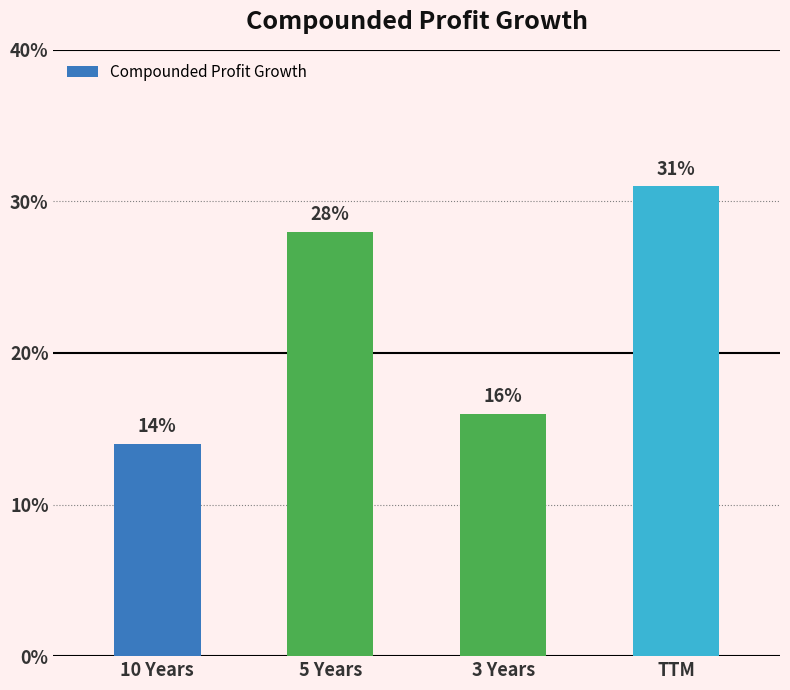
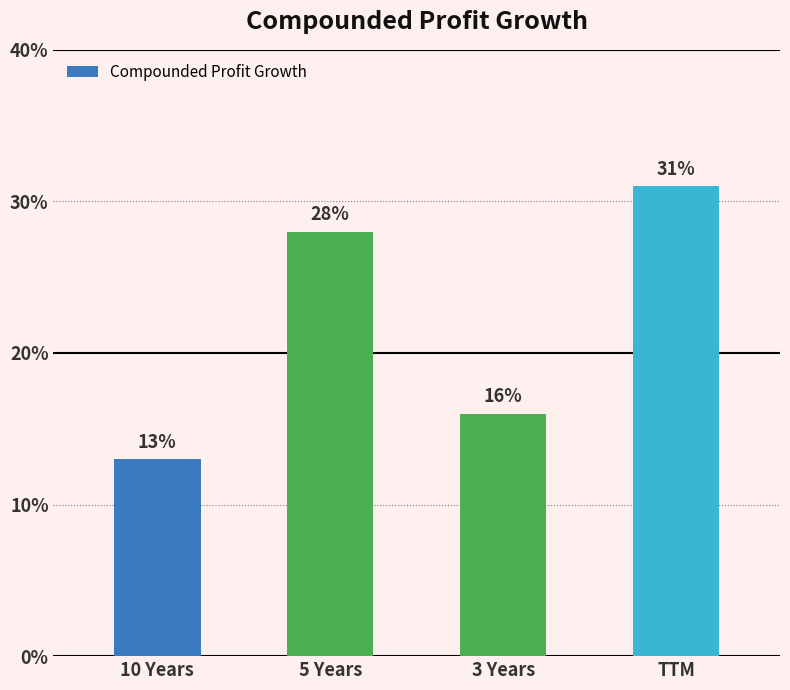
10 Years: 14% -> 13%
